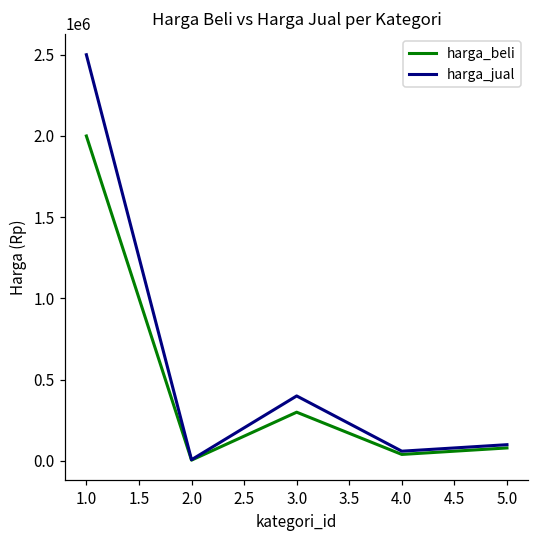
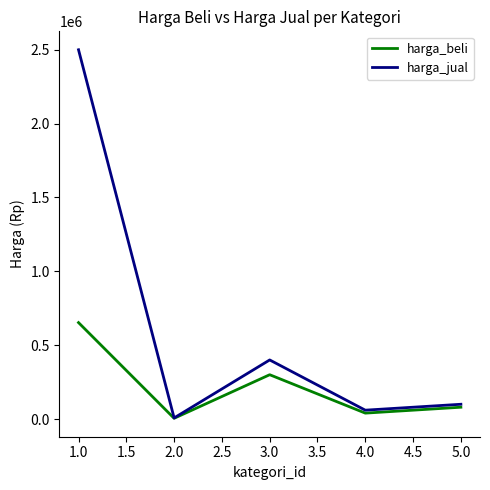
harga_beli, 1.0: 2000000 -> 650000
